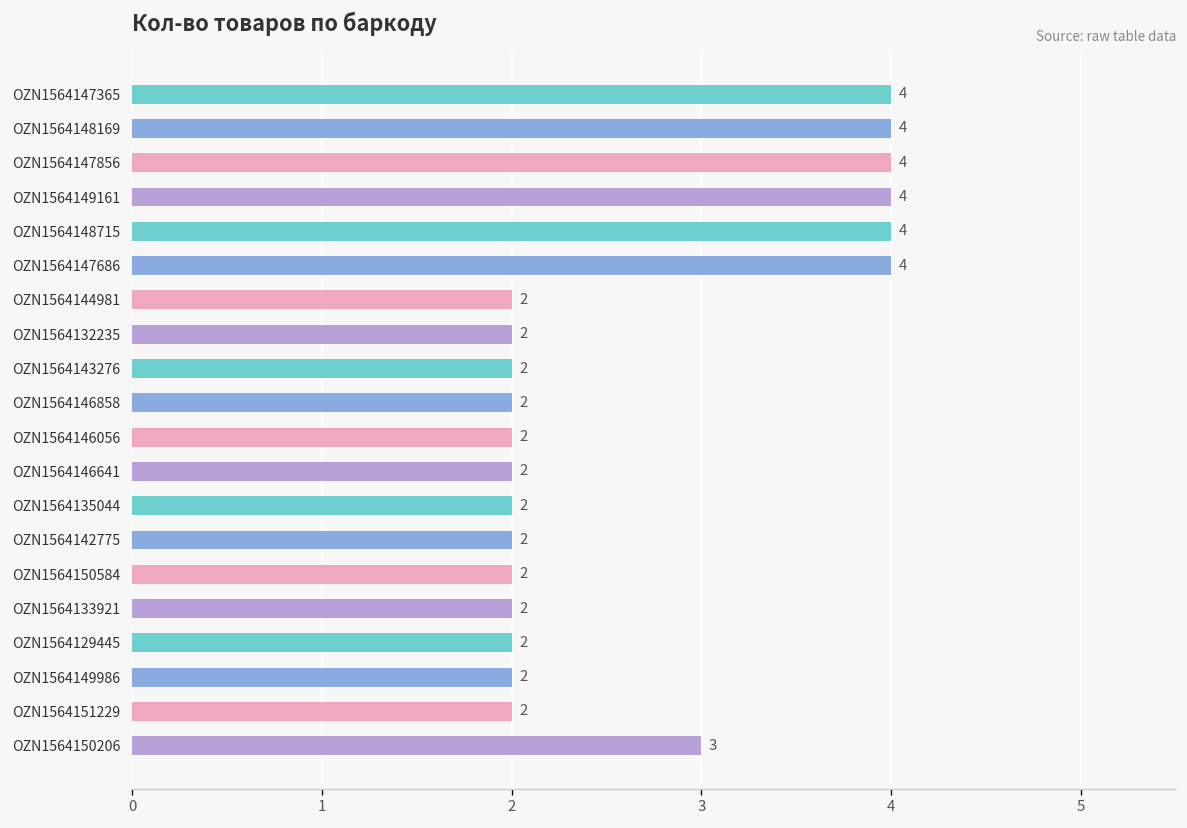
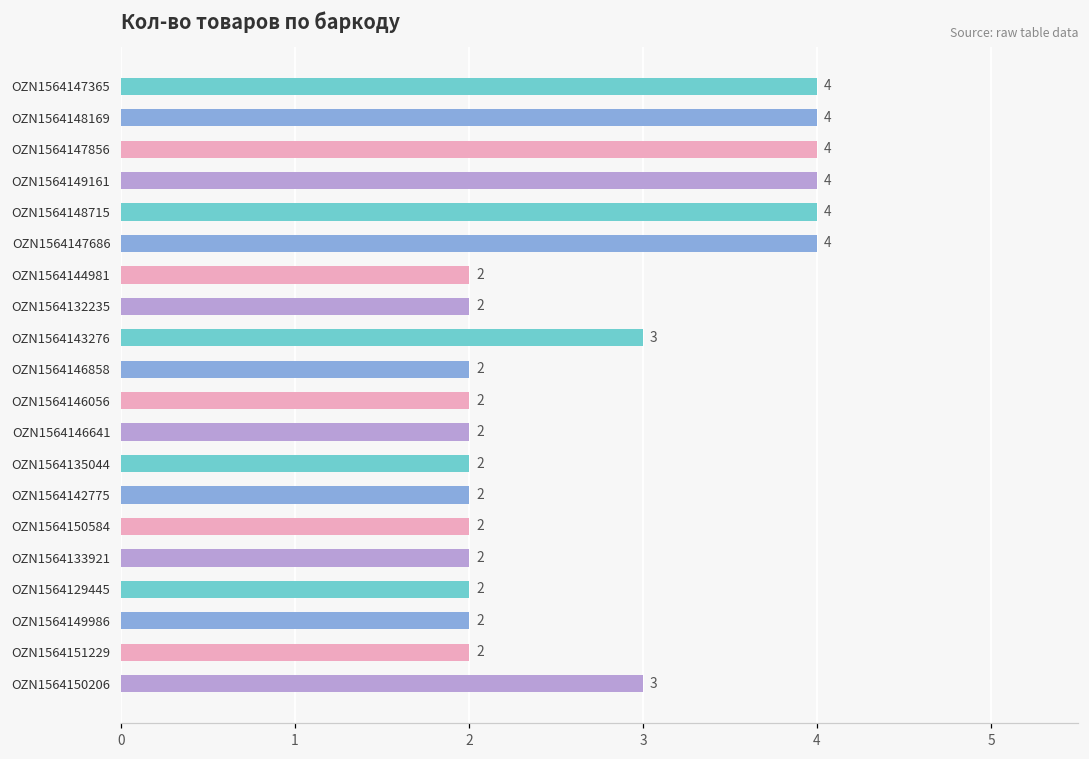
OZN1564143276: 2 -> 3
